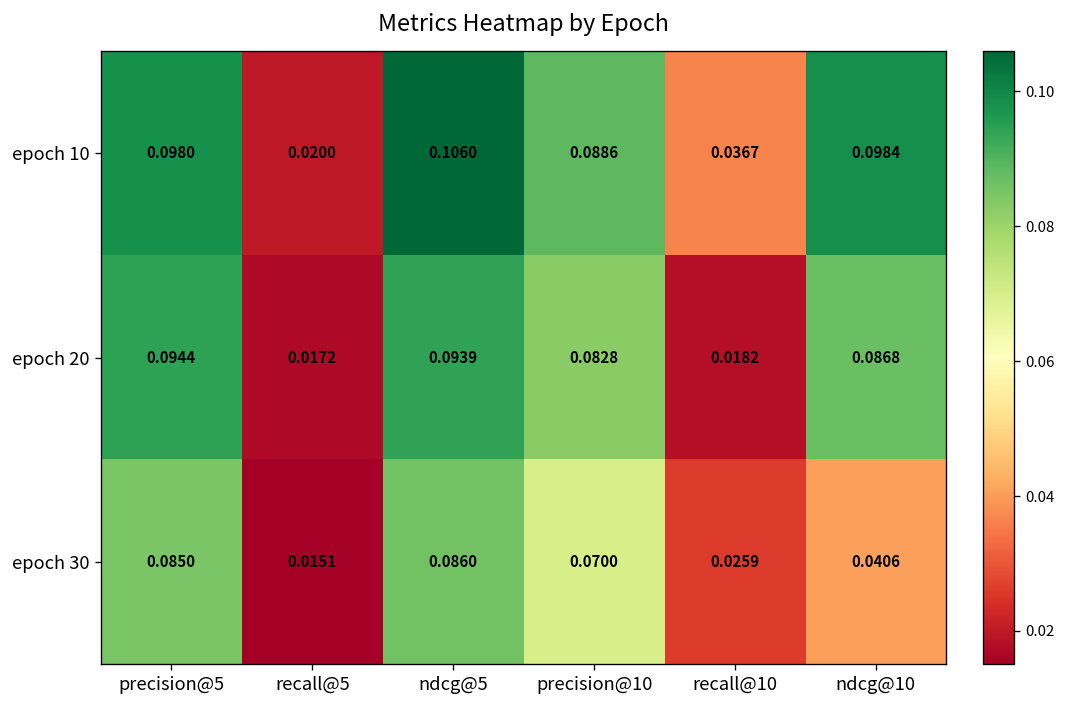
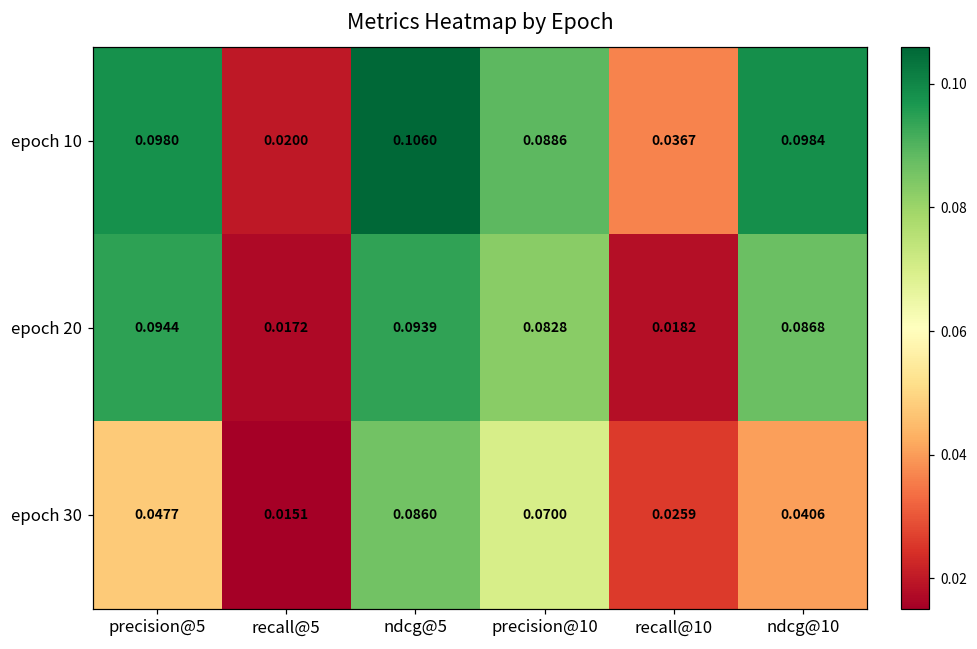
epoch 30, precision@5: 0.0850 -> 0.0477
